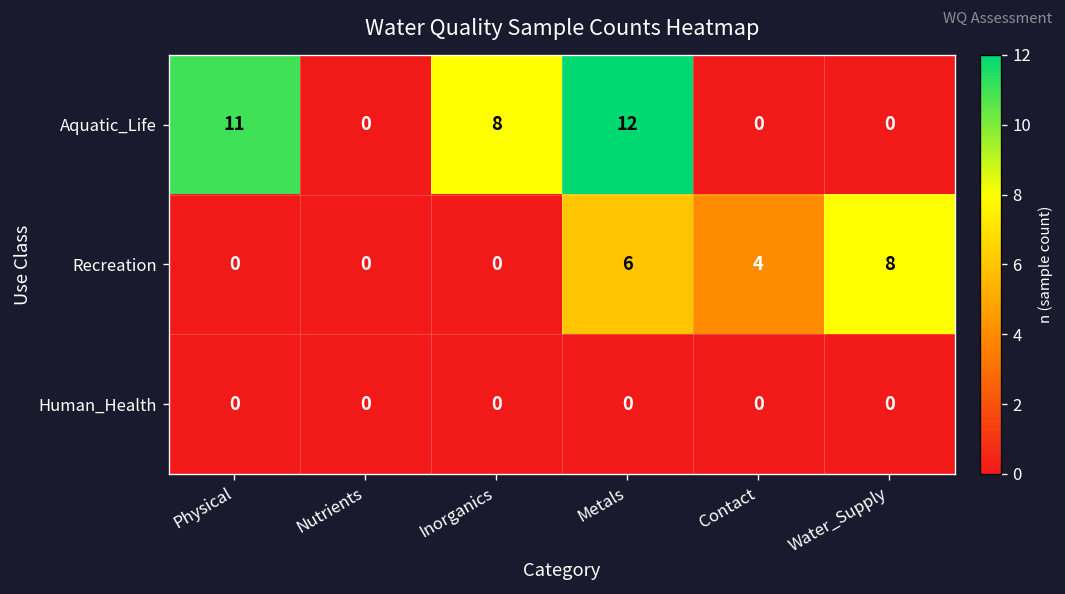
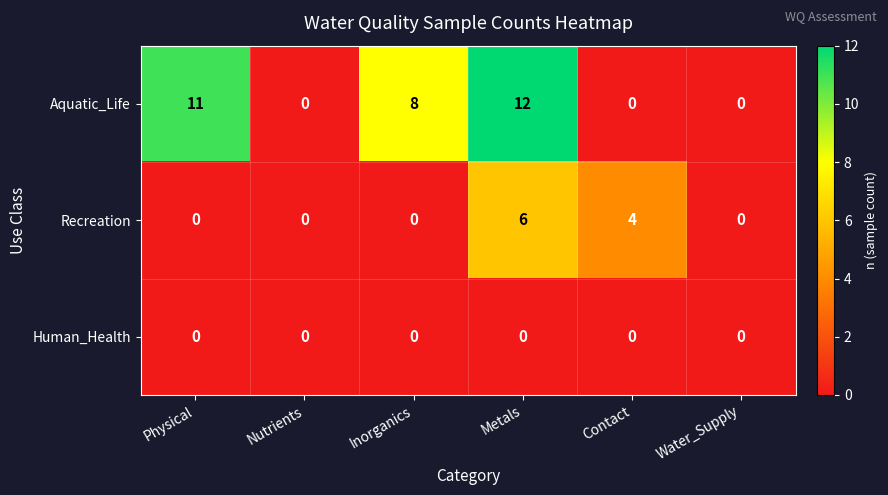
Recreation, Water_Supply: 8 -> 0
